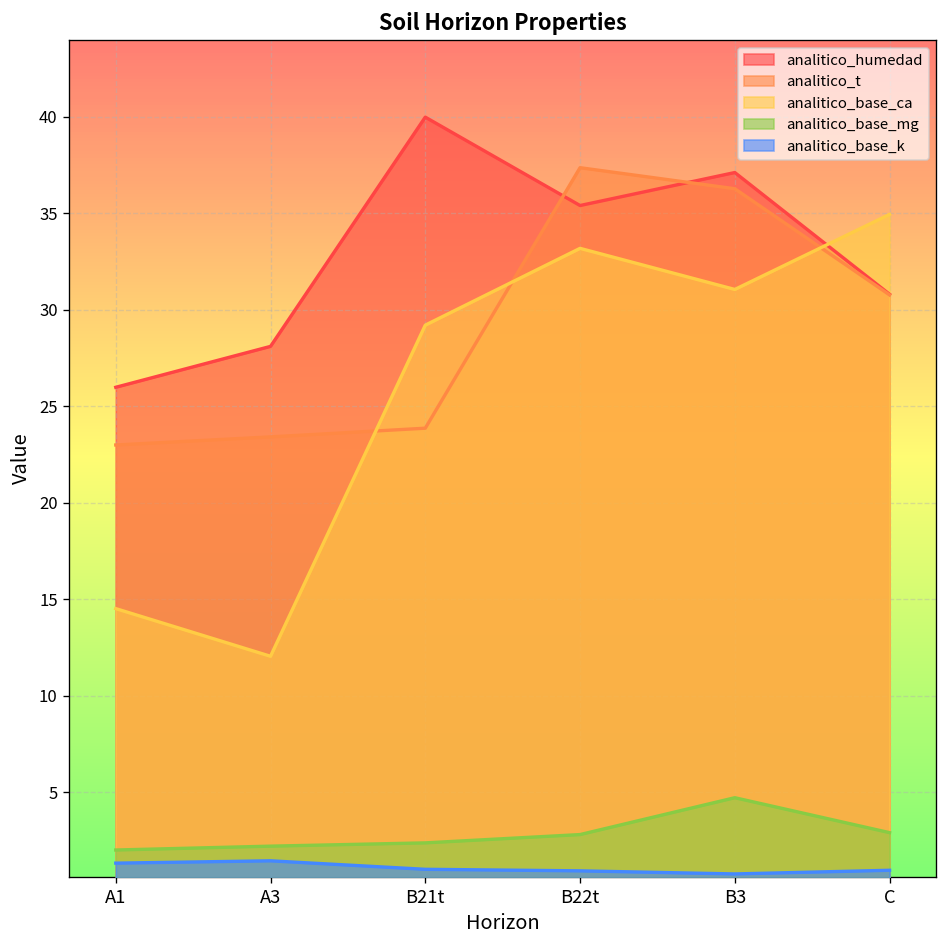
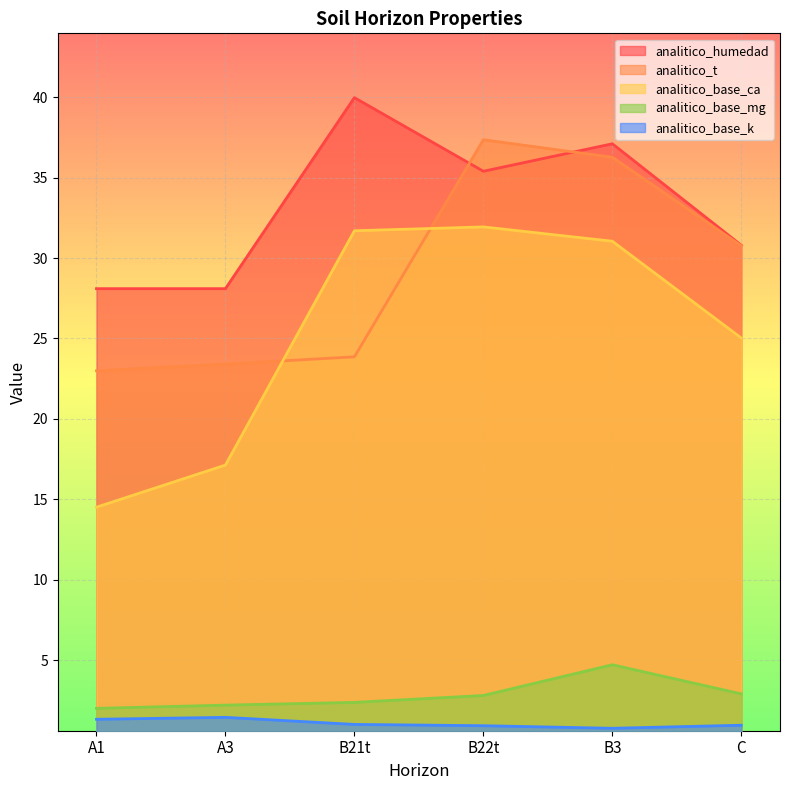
analitico_humedad, A1: 26.0 -> 28.1
analitico_base_ca, A3: 12.0 -> 17.1
analitico_base_ca, B21t: 29.2 -> 31.7
analitico_base_ca, B22t: 33.2 -> 31.9
analitico_base_ca, C: 34.9 -> 25.0
